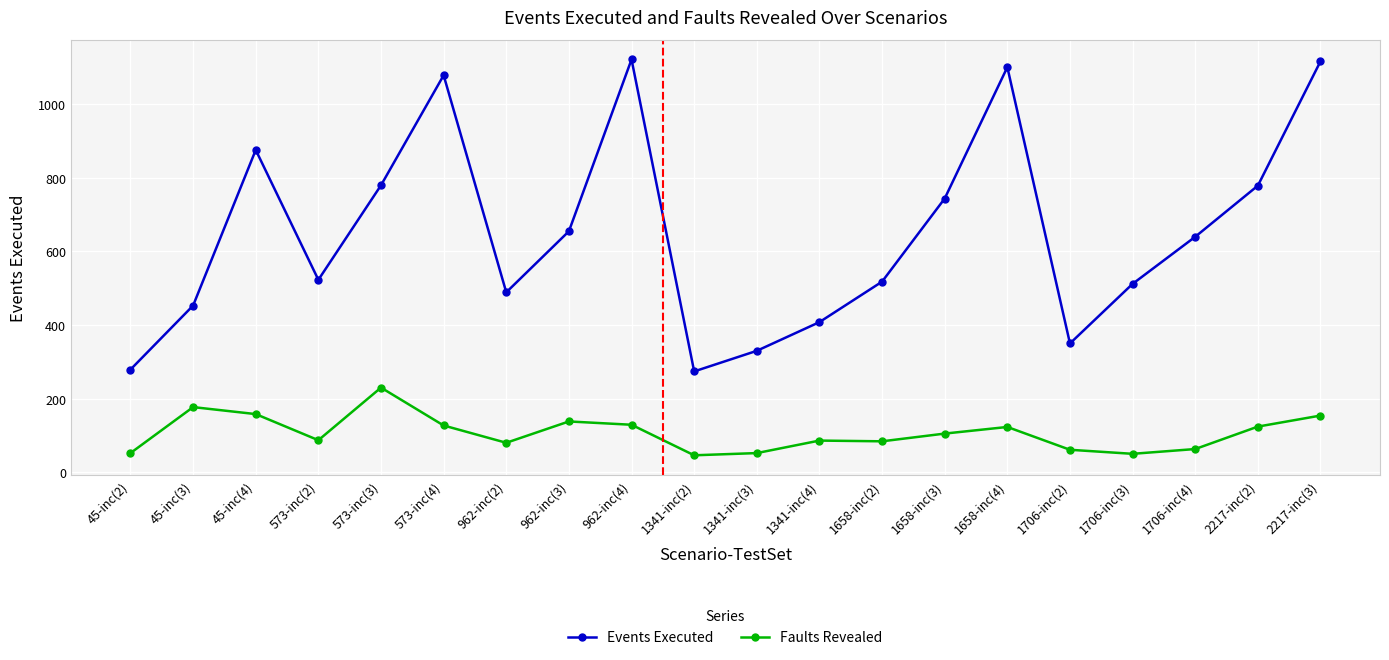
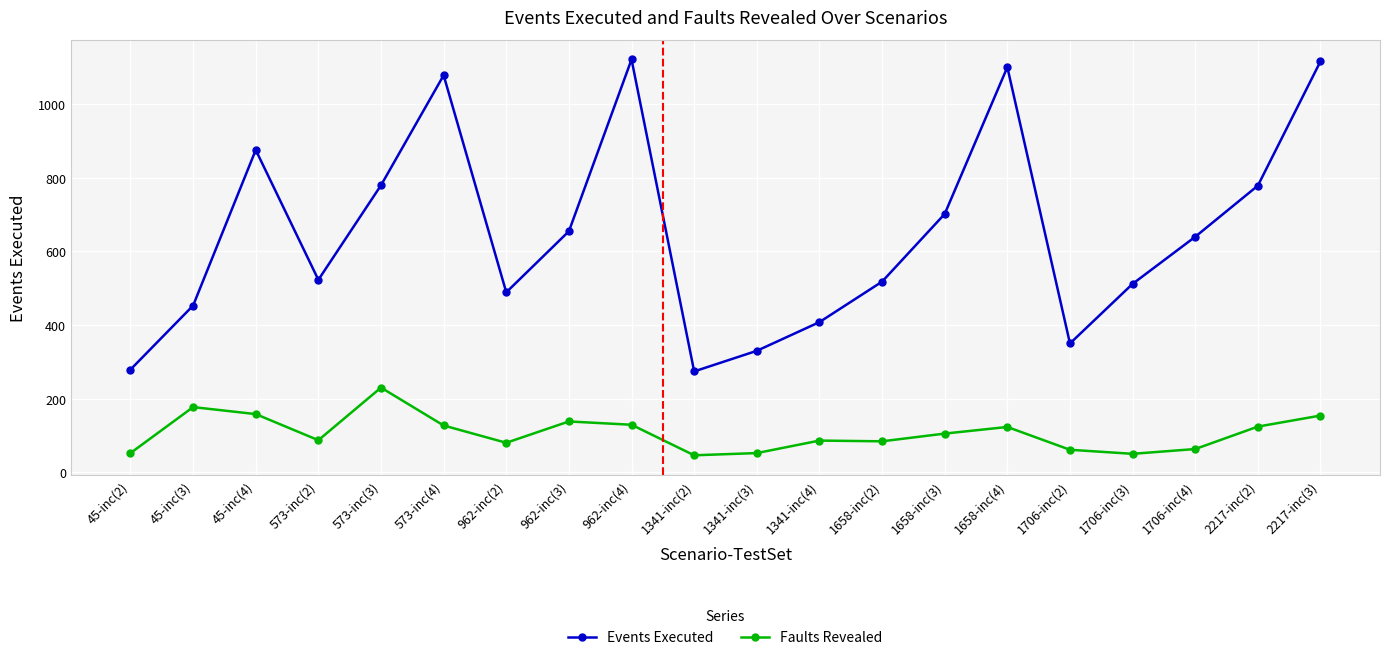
Events Executed, 1658-inc(3): 740 -> 700
